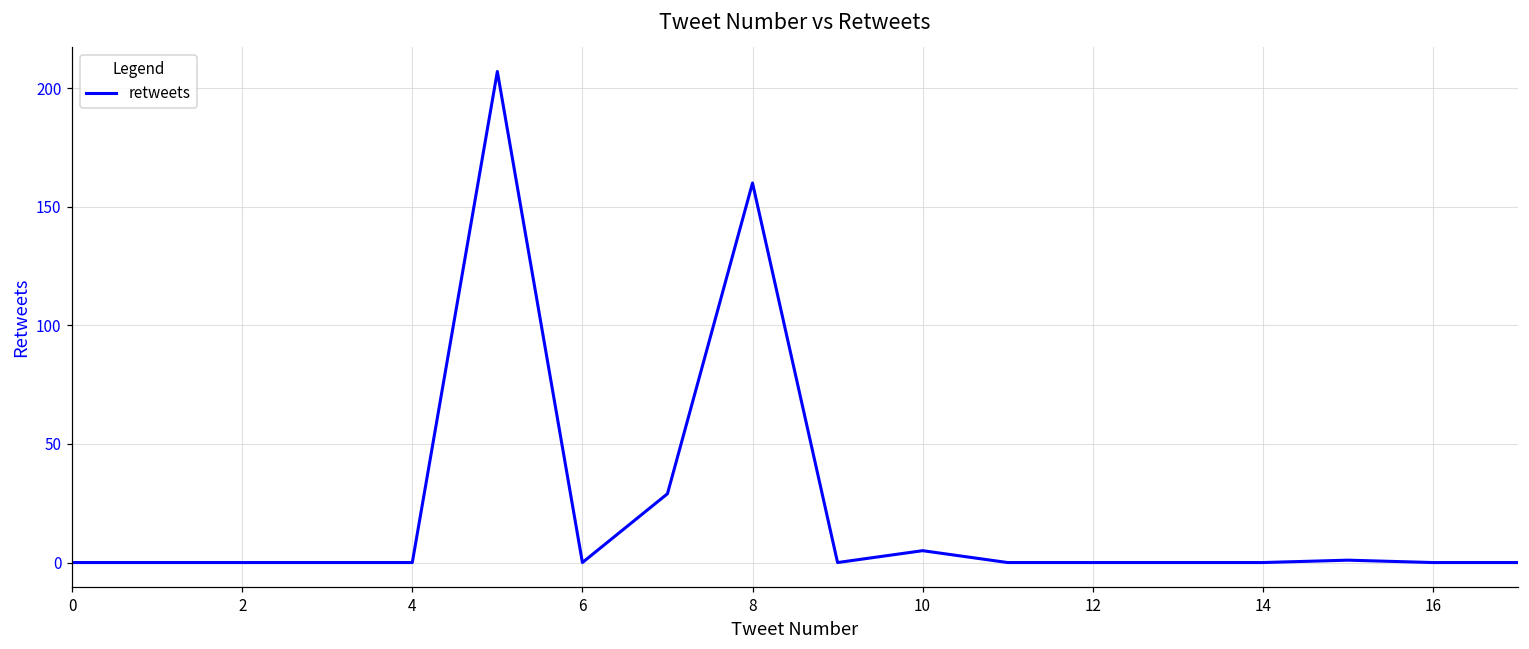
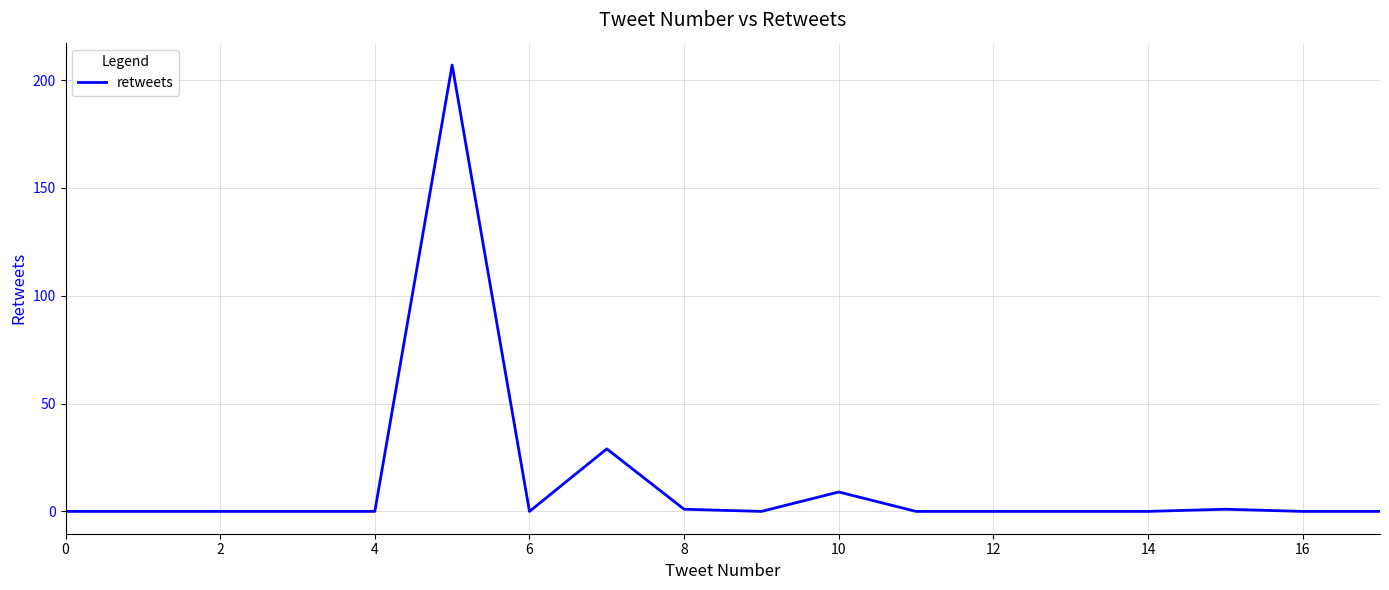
8: 160 -> 1
10: 5 -> 9
